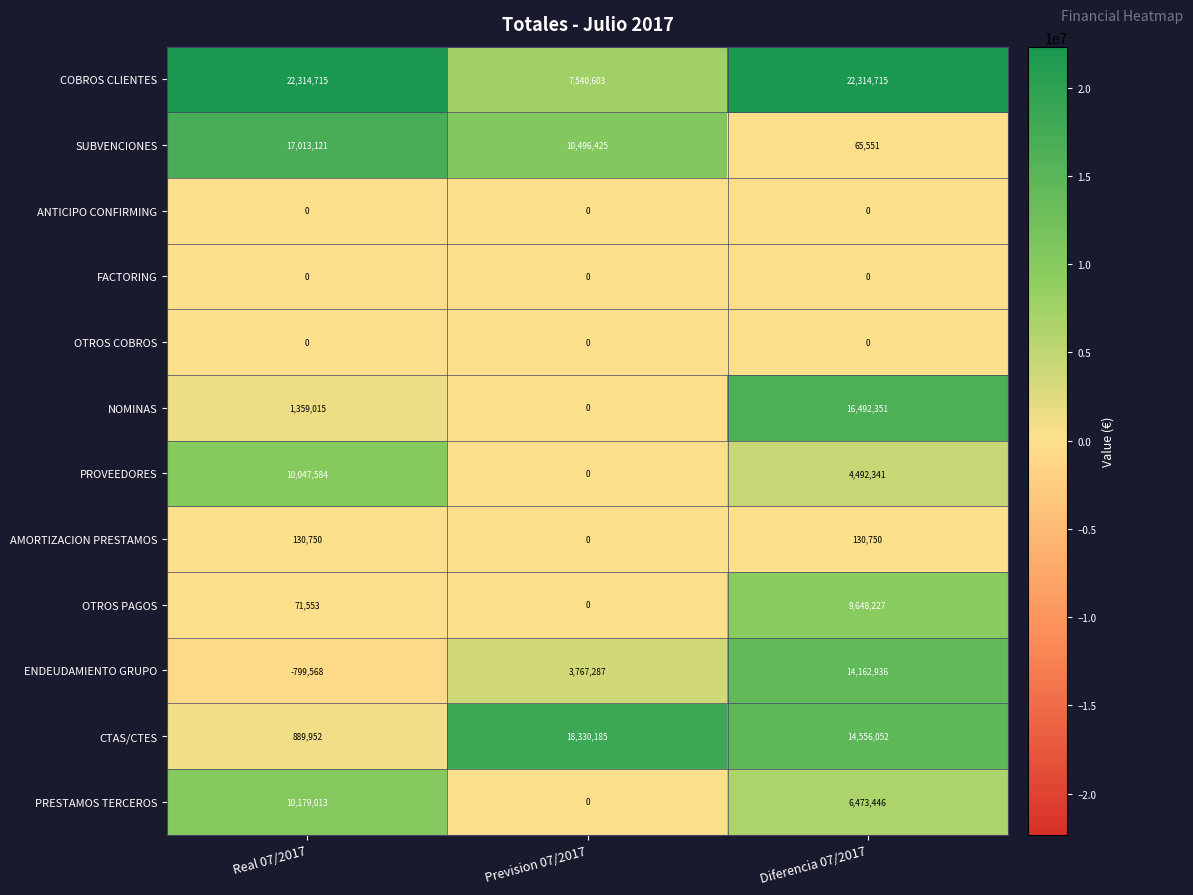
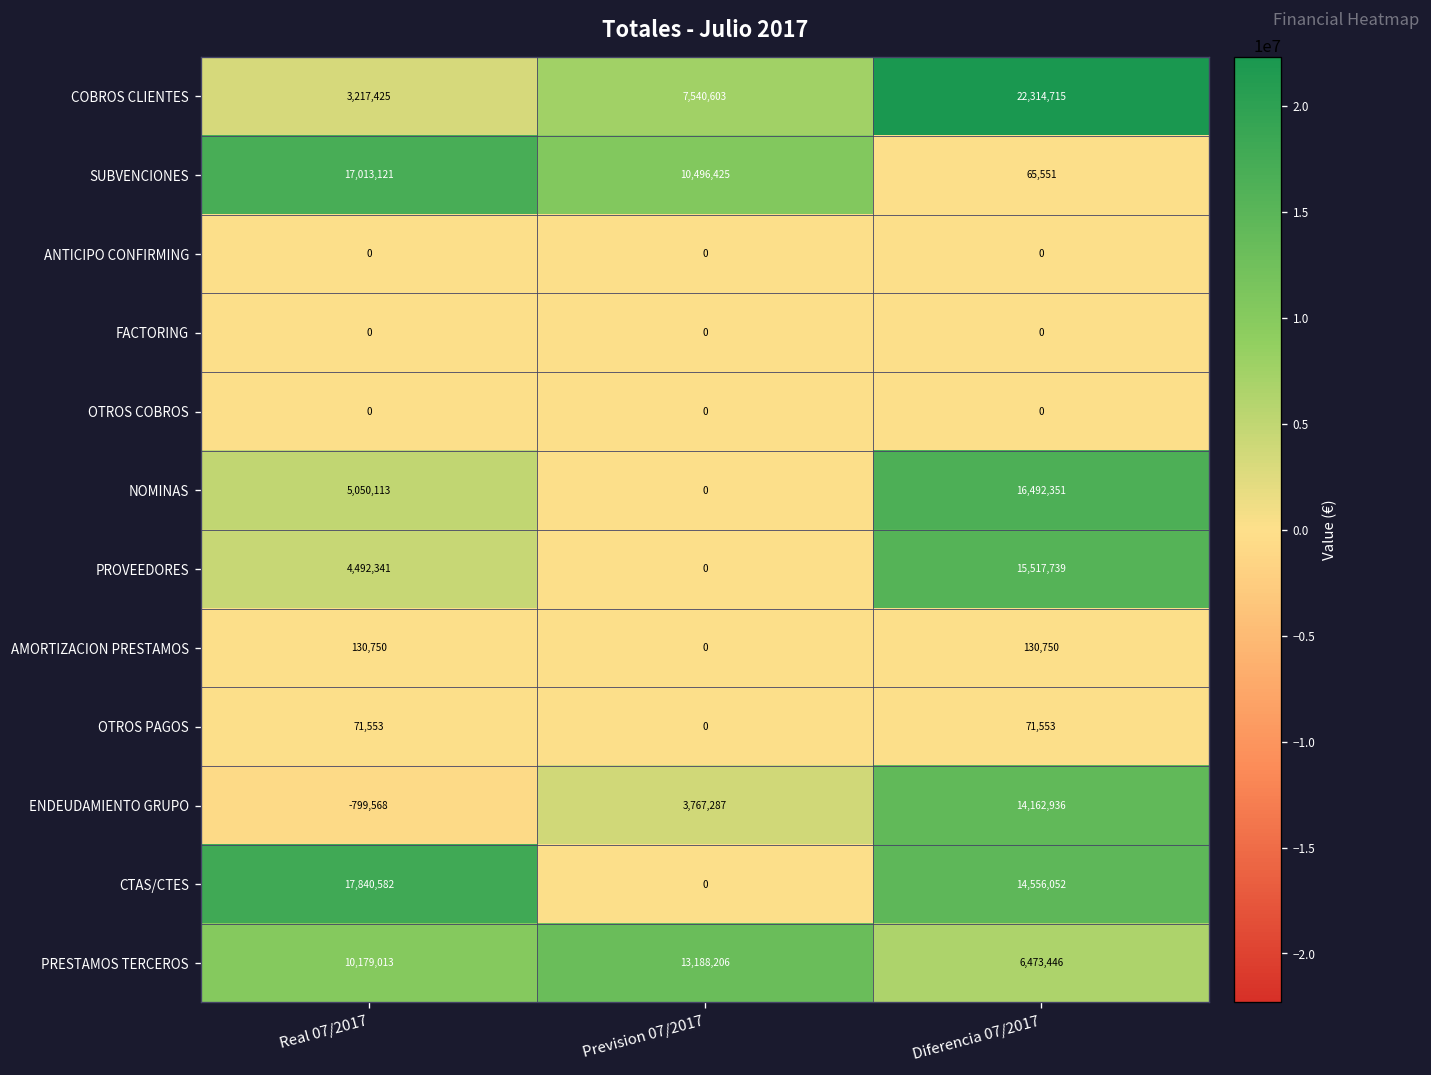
COBROS CLIENTES, Real 07/2017: 22,314,715 -> 3,217,425
NOMINAS, Real 07/2017: 1,359,015 -> 5,050,113
PROVEEDORES, Real 07/2017: 10,047,584 -> 4,492,341
PROVEEDORES, Diferencia 07/2017: 4,492,341 -> 15,517,739
OTROS PAGOS, Diferencia 07/2017: 9,648,227 -> 71,553
CTAS/CTES, Real 07/2017: 889,952 -> 17,840,582
CTAS/CTES, Prevision 07/2017: 18,330,185 -> 0
PRESTAMOS TERCEROS, Prevision 07/2017: 0 -> 13,188,206
